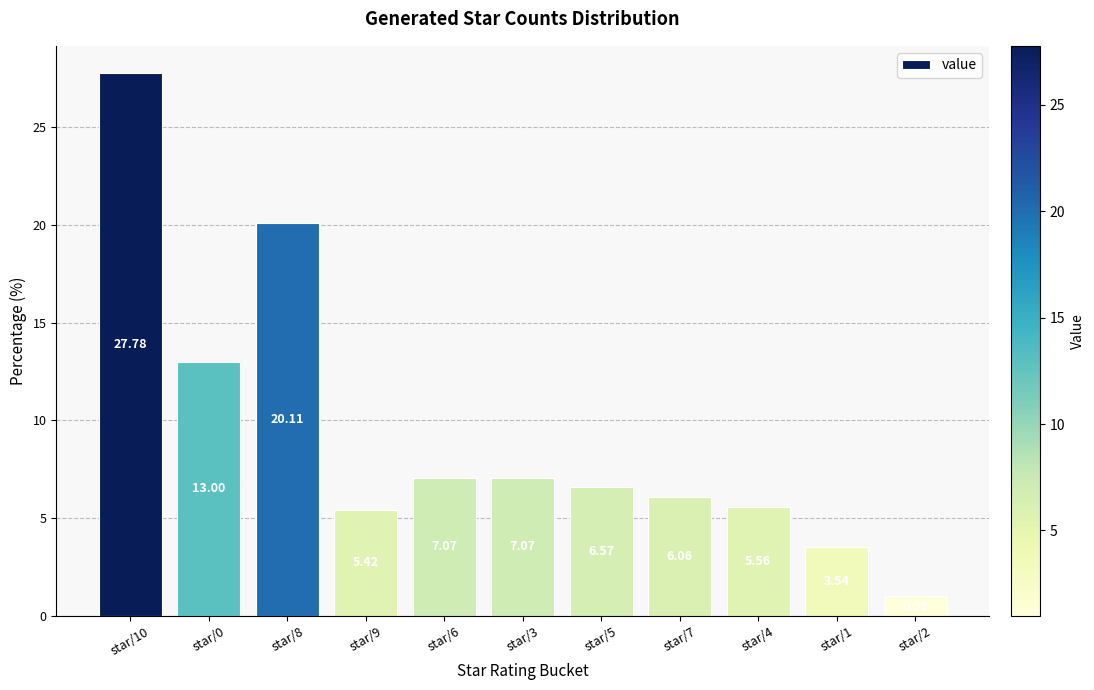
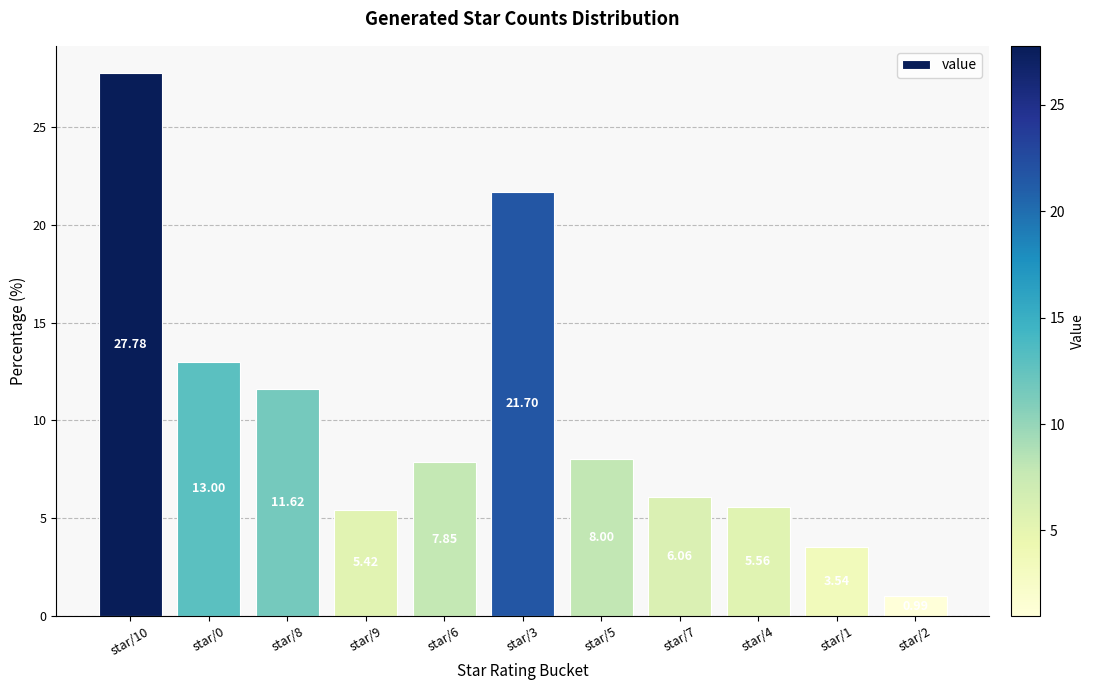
star/8: 20.11 -> 11.62
star/6: 7.07 -> 7.85
star/3: 7.07 -> 21.70
star/5: 6.57 -> 8.00
